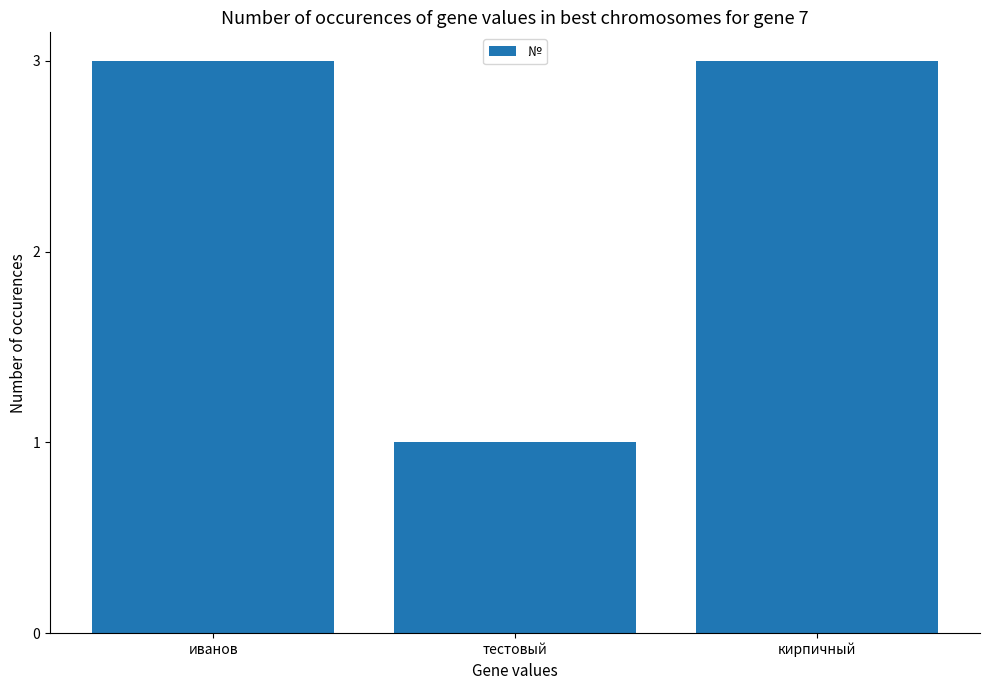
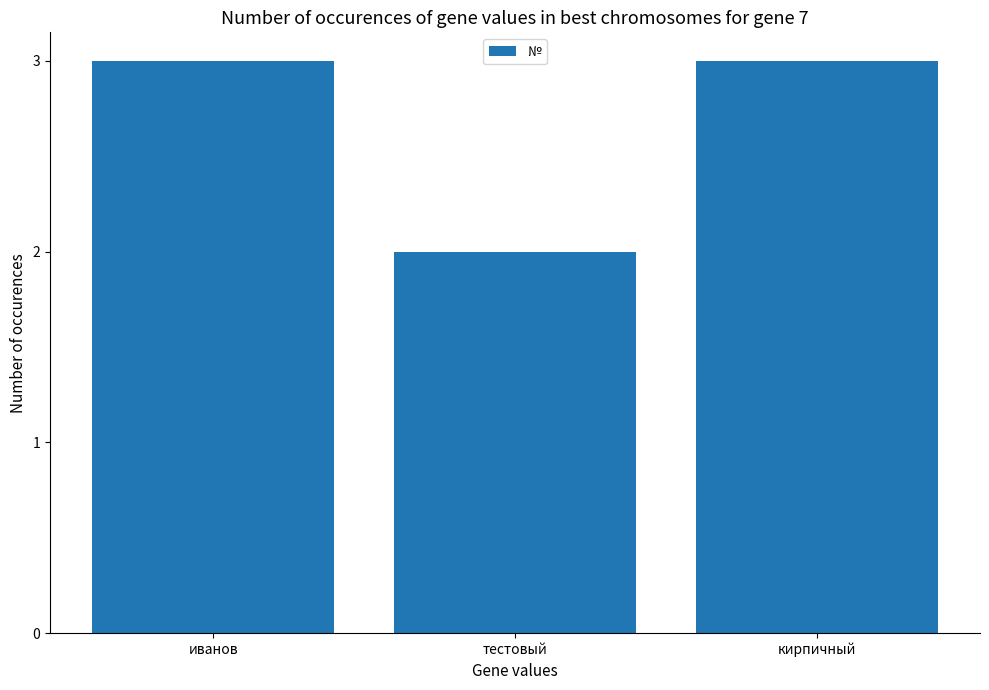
тестовый: 1 -> 2
